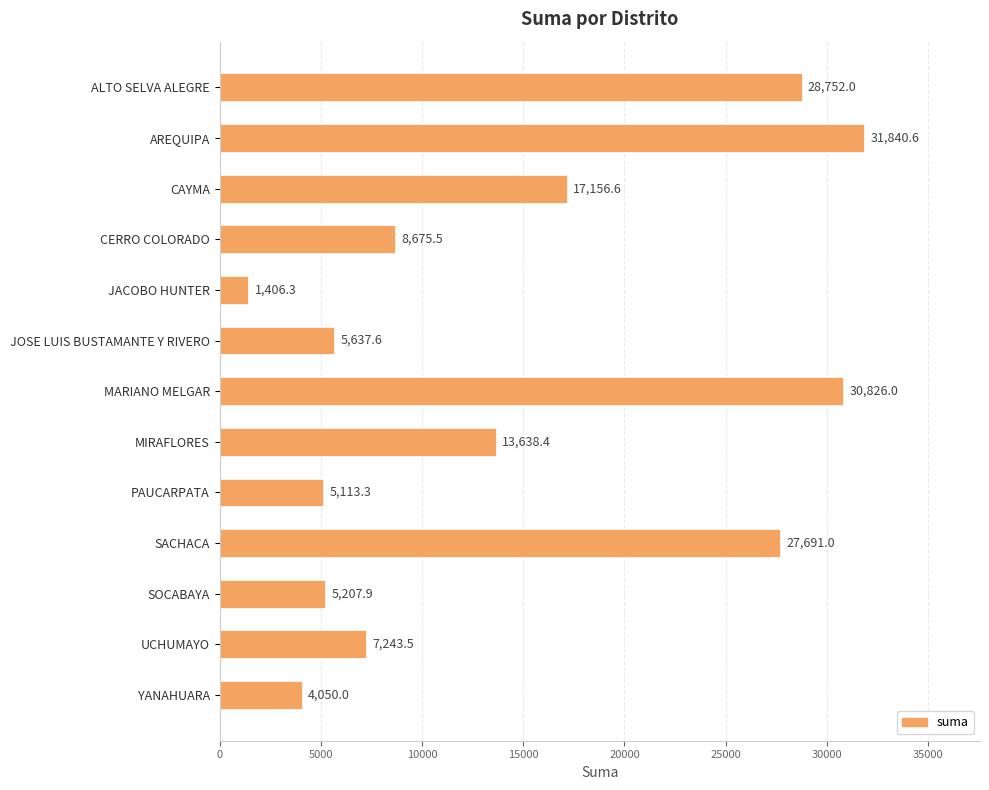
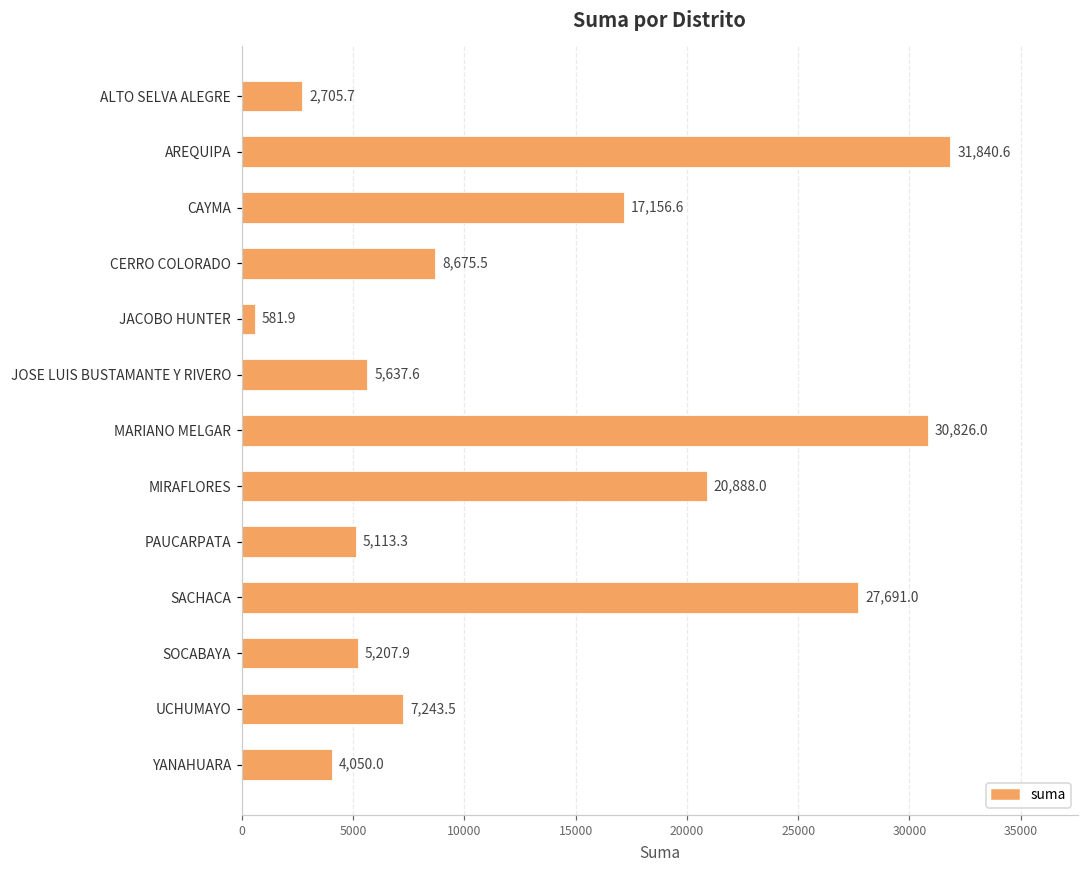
ALTO SELVA ALEGRE: 28,752.0 -> 2,705.7
JACOBO HUNTER: 1,406.3 -> 581.9
MIRAFLORES: 13,638.4 -> 20,888.0
